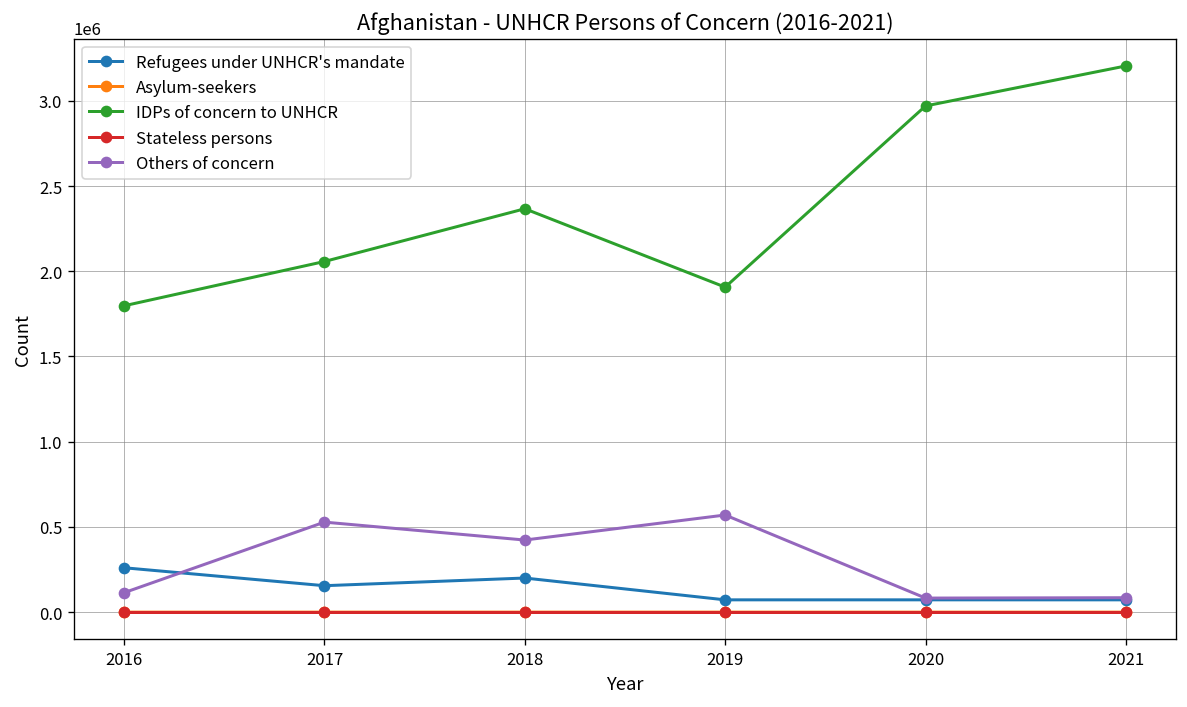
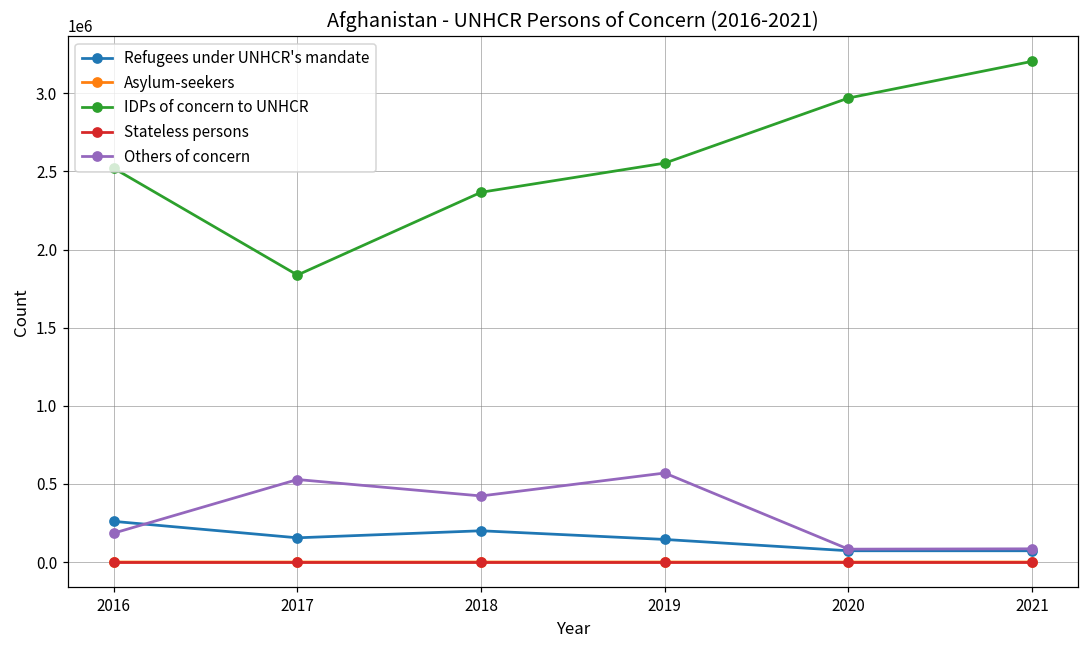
IDPs of concern to UNHCR, 2016: 1800000 -> 2520000
Others of concern, 2016: 110000 -> 190000
IDPs of concern to UNHCR, 2017: 2060000 -> 1840000
Refugees under UNHCR's mandate, 2019: 70000 -> 140000
IDPs of concern to UNHCR, 2019: 1910000 -> 2550000
